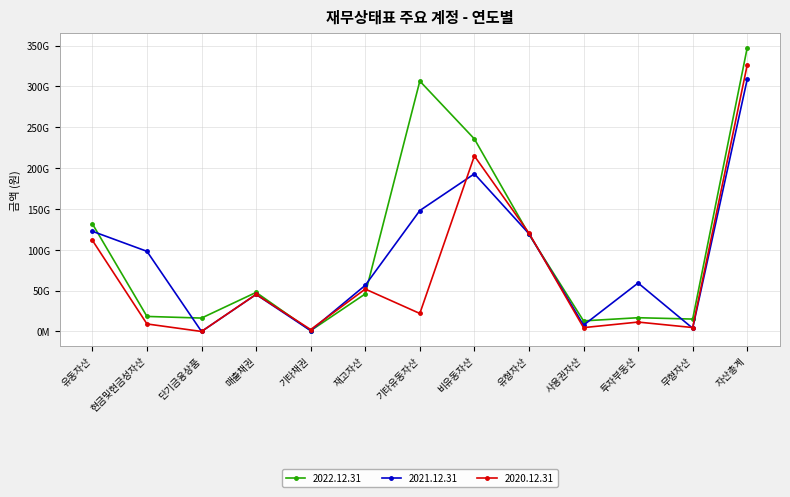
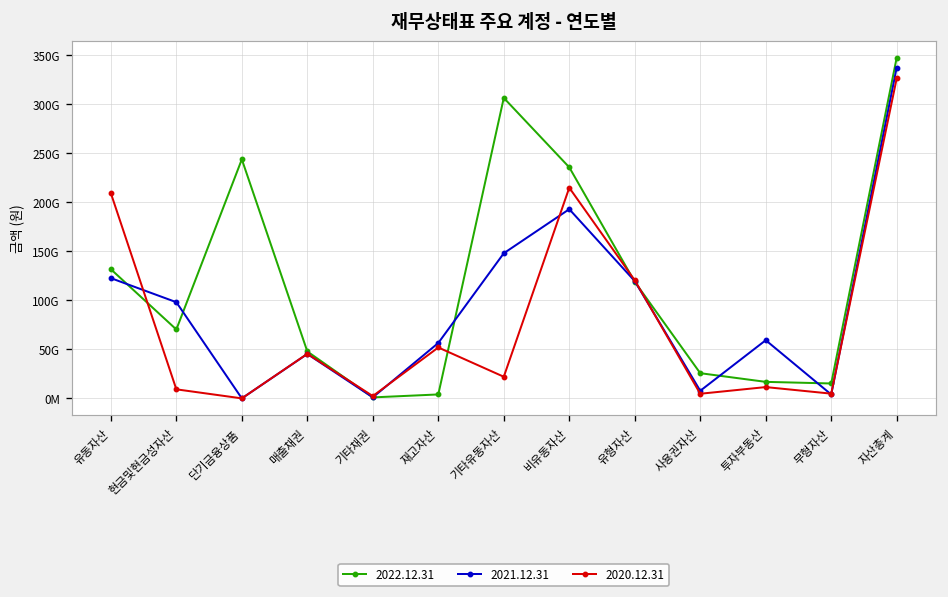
2020.12.31, 유동자산: 110000000000 -> 210000000000
2022.12.31, 현금및현금성자산: 20000000000 -> 70000000000
2022.12.31, 단기금융상품: 20000000000 -> 240000000000
2022.12.31, 재고자산: 50000000000 -> 0
2022.12.31, 사용권자산: 10000000000 -> 30000000000
2021.12.31, 자산총계: 310000000000 -> 340000000000
